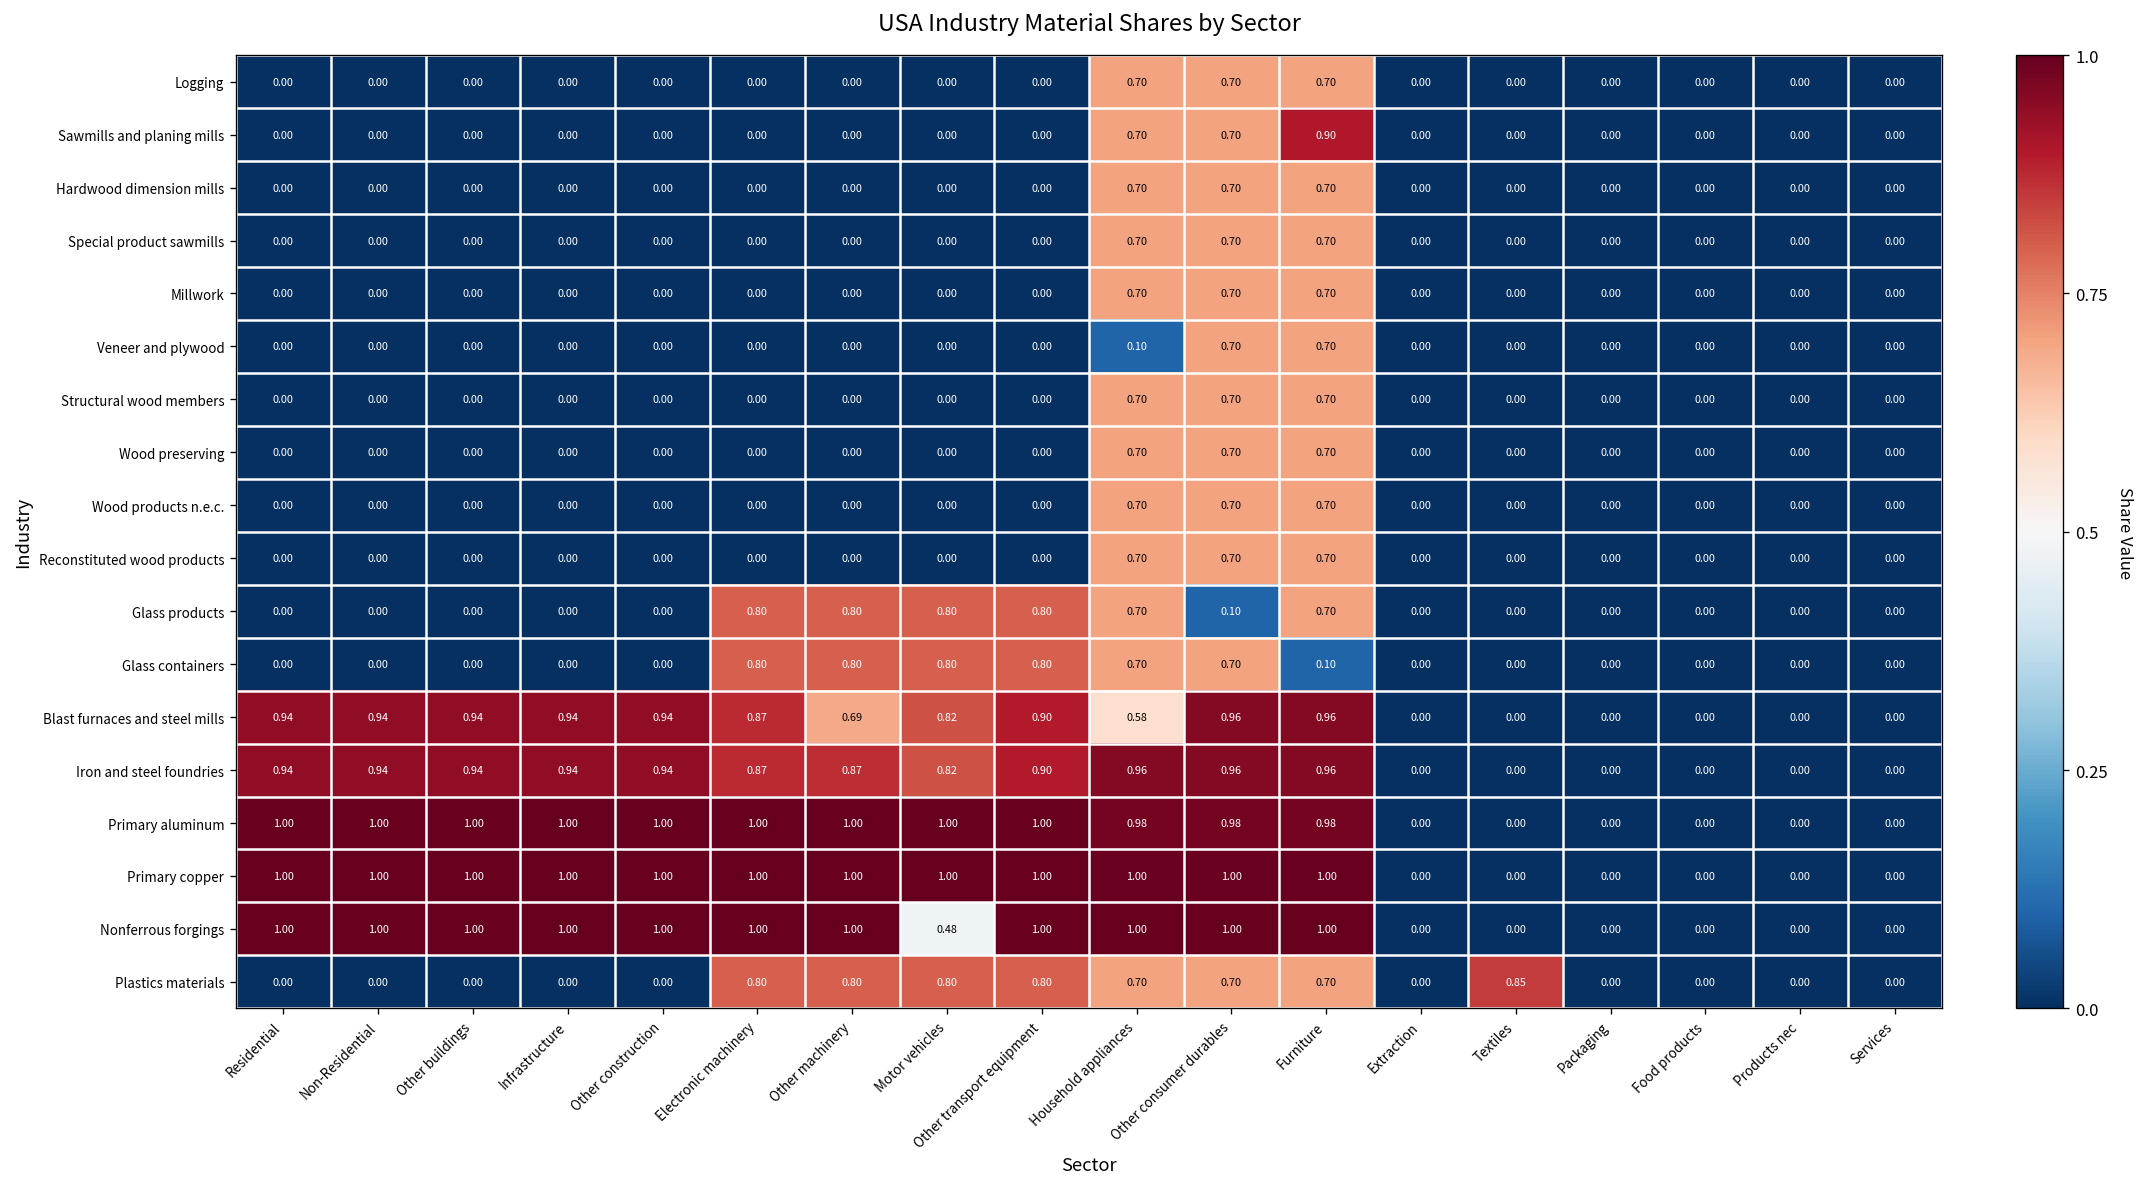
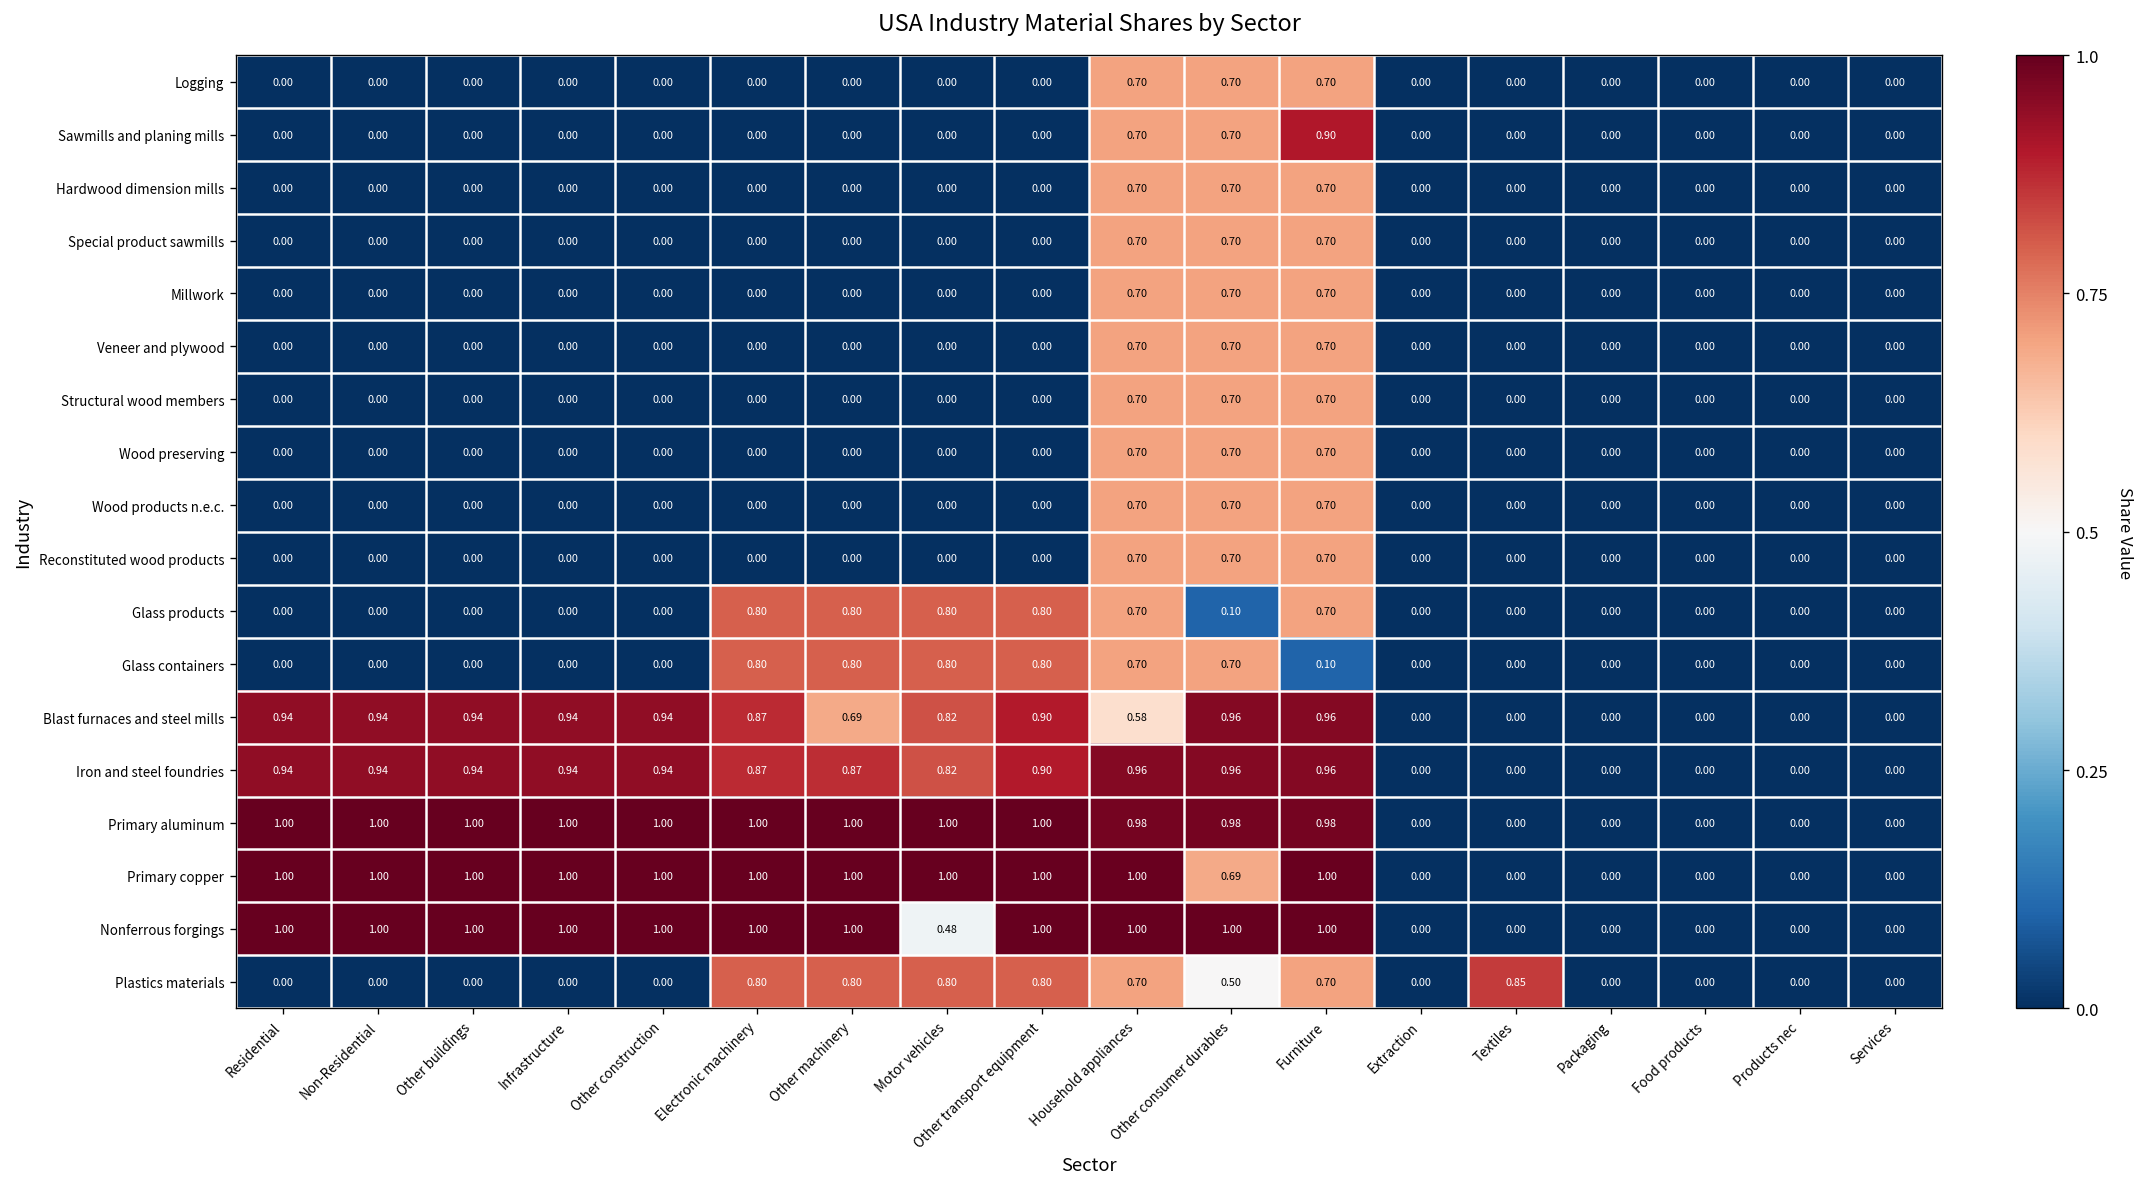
Veneer and plywood, Household appliances: 0.10 -> 0.70
Primary copper, Other consumer durables: 1.00 -> 0.69
Plastics materials, Other consumer durables: 0.70 -> 0.50
